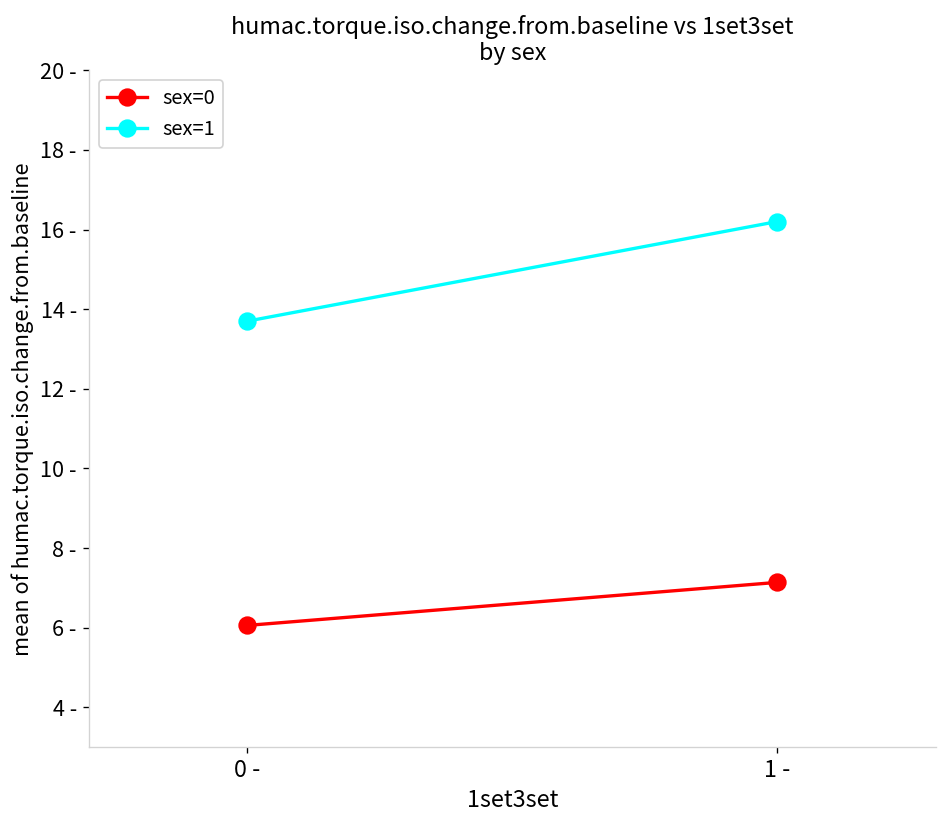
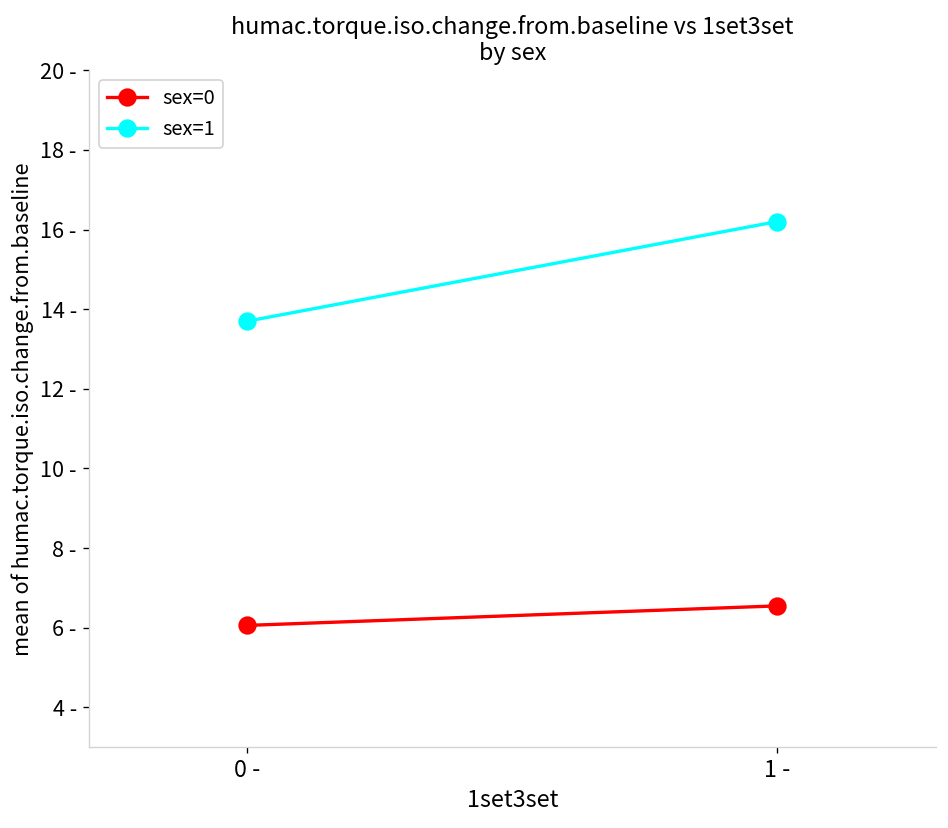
sex=0, 1 -: 7.1 - -> 6.6 -
